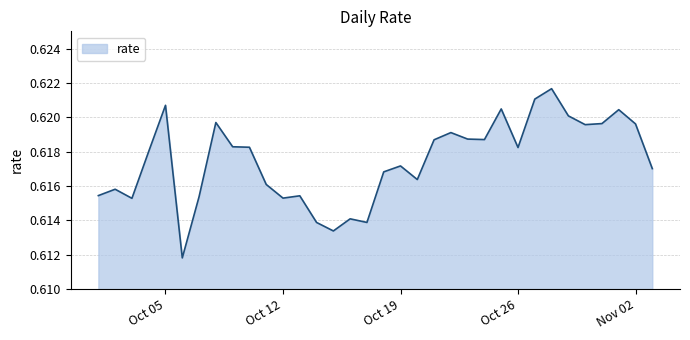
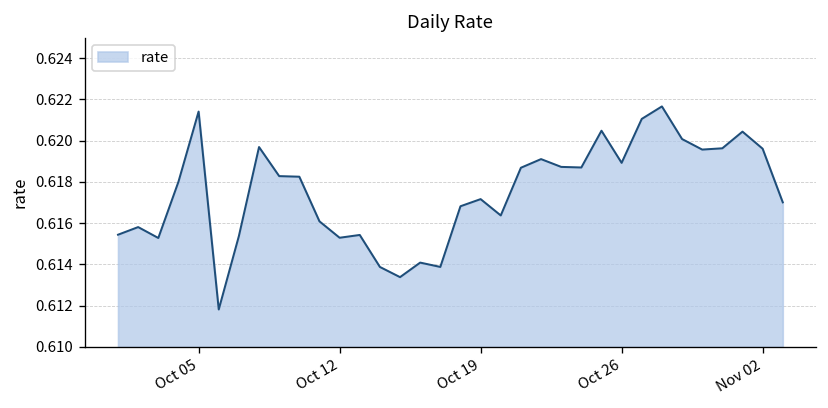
Oct 05: 0.6207 -> 0.6214
Oct 26: 0.6182 -> 0.6189
